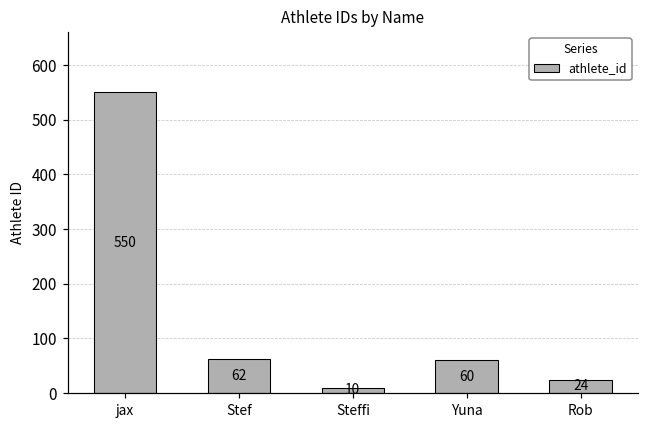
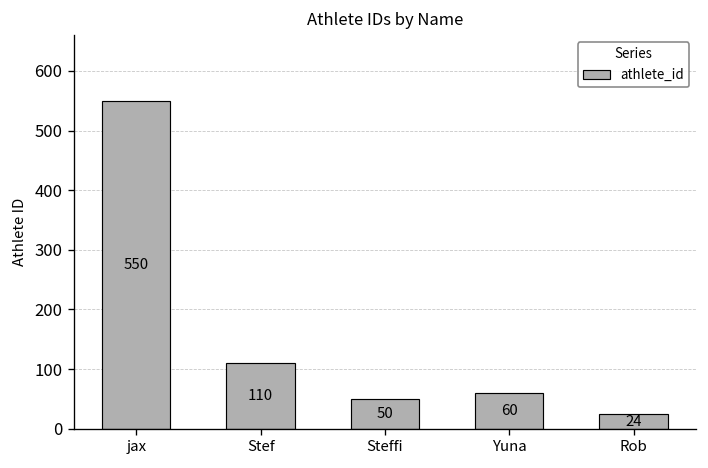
Stef: 62 -> 110
Steffi: 10 -> 50
